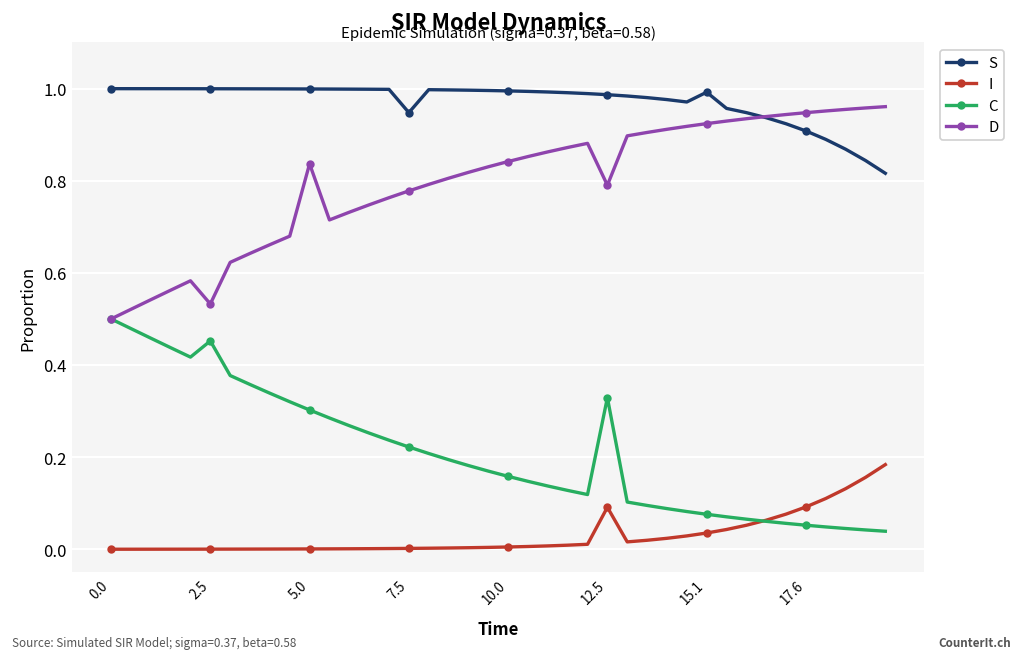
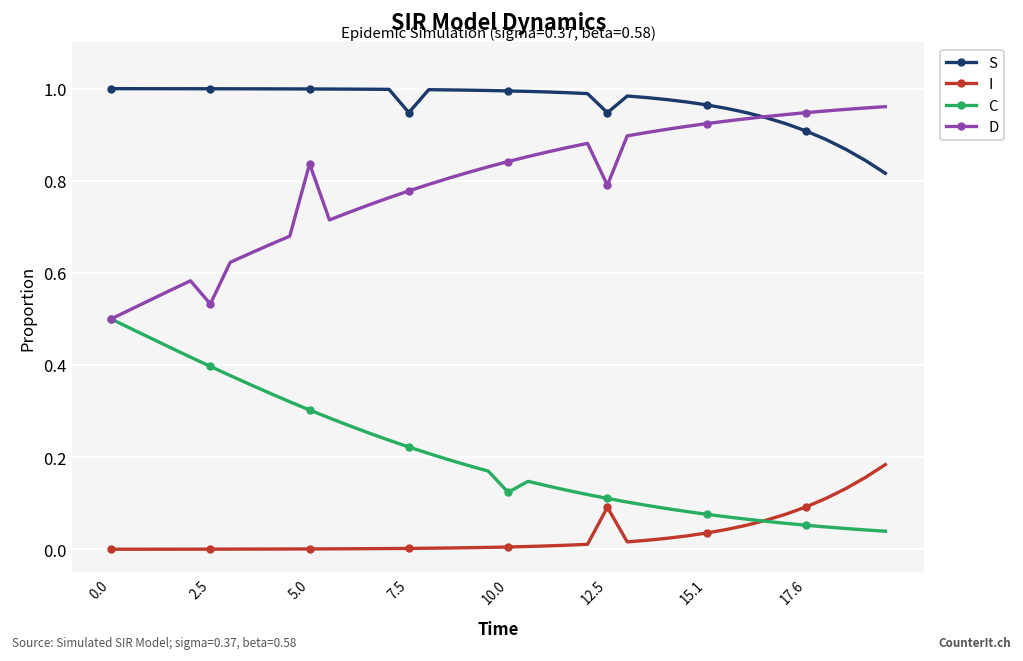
C, 2.5: 0.45 -> 0.40
C, 10.0: 0.16 -> 0.12
S, 12.5: 0.99 -> 0.95
C, 12.5: 0.33 -> 0.11
S, 15.1: 0.99 -> 0.96
